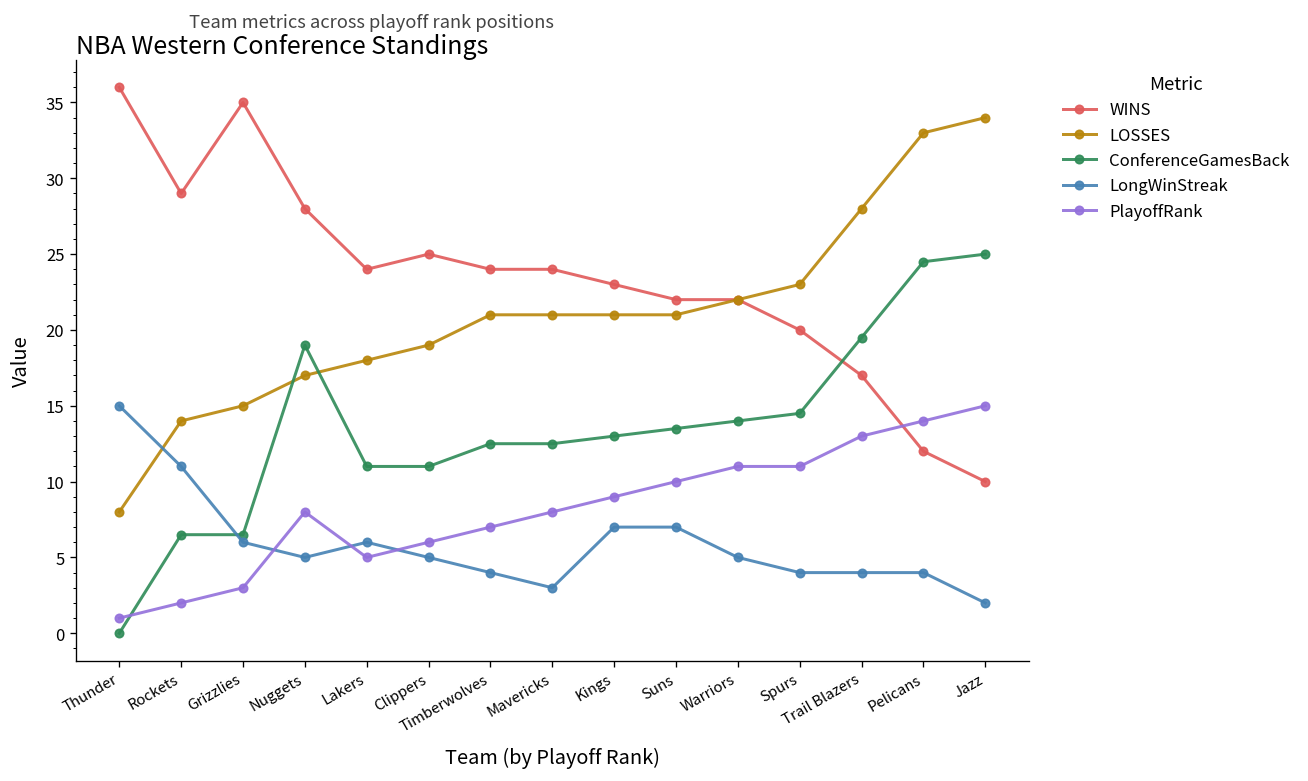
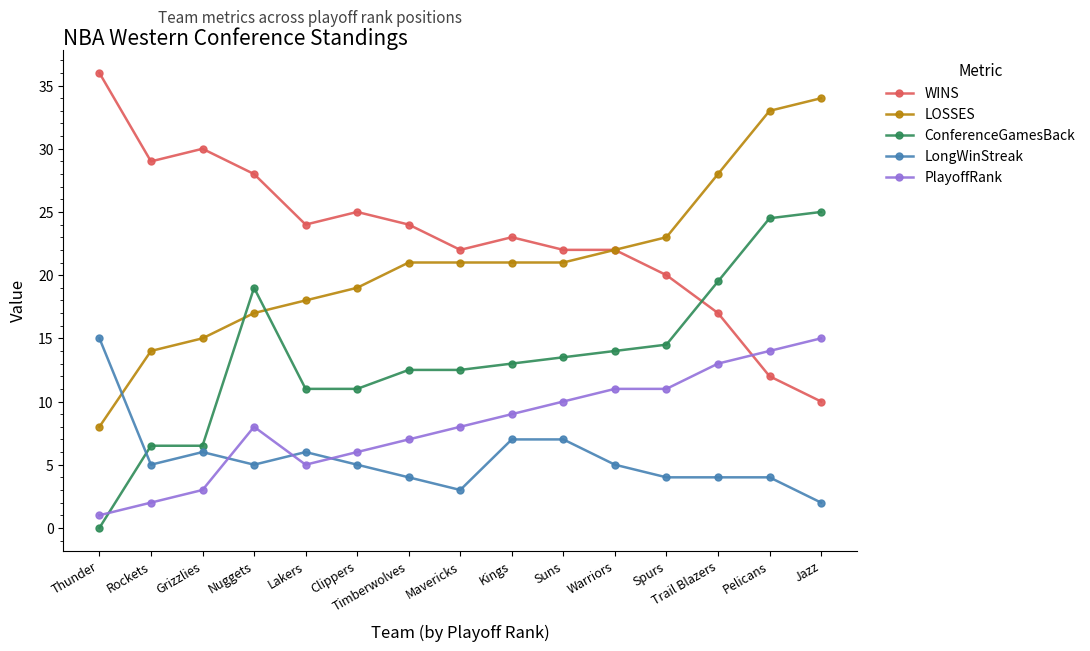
LongWinStreak, Rockets: 11 -> 5
WINS, Grizzlies: 35 -> 30
WINS, Mavericks: 24 -> 22
